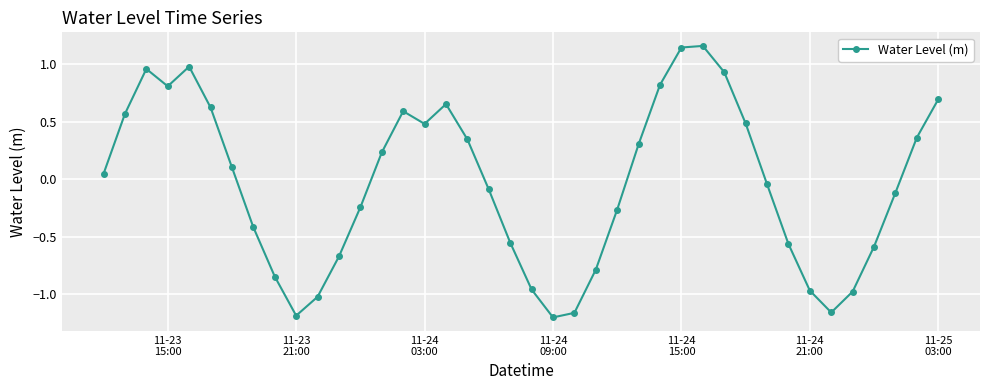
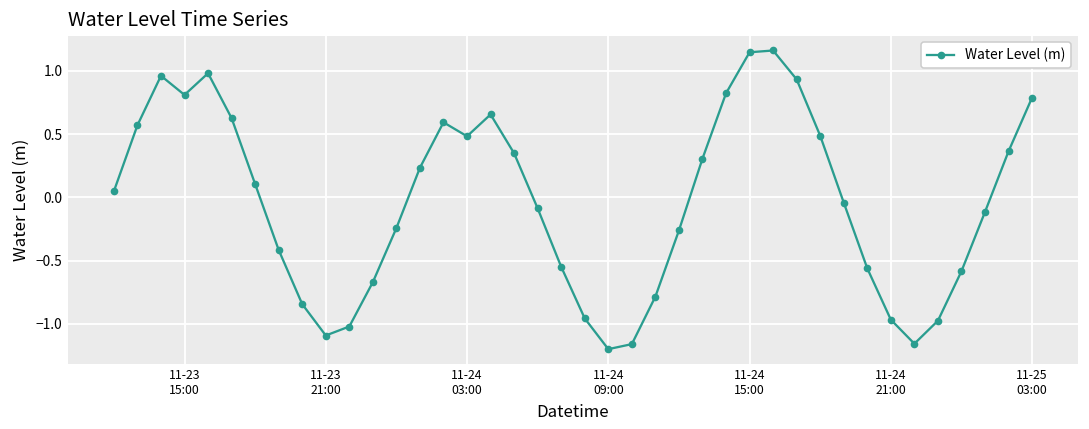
11-23 21:00: -1.18 -> -1.09
11-25 03:00: 0.70 -> 0.79
